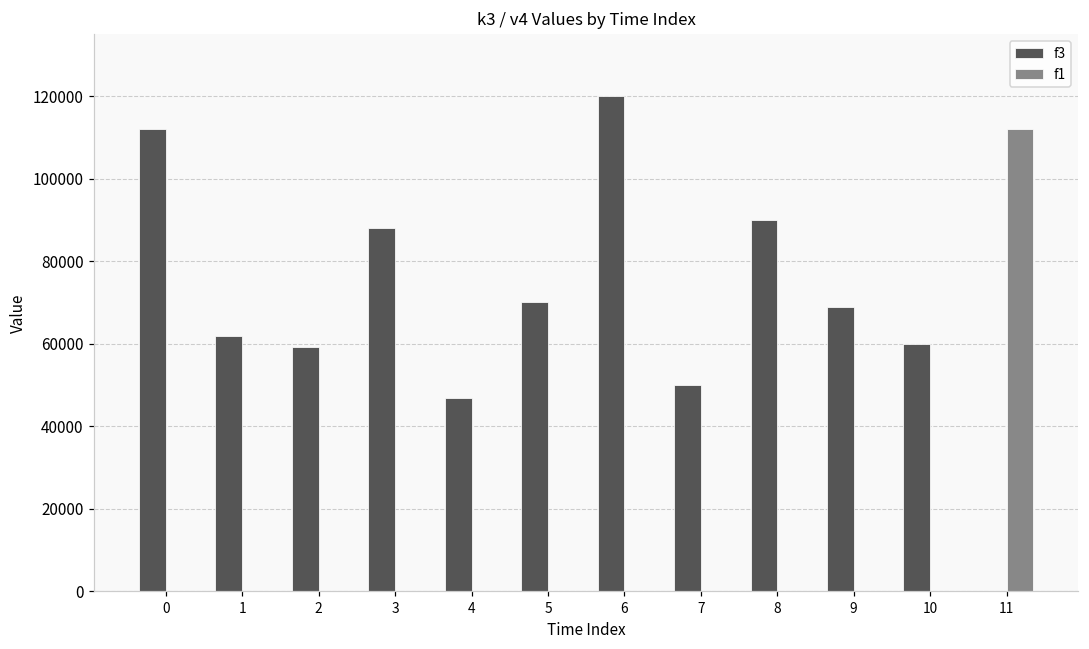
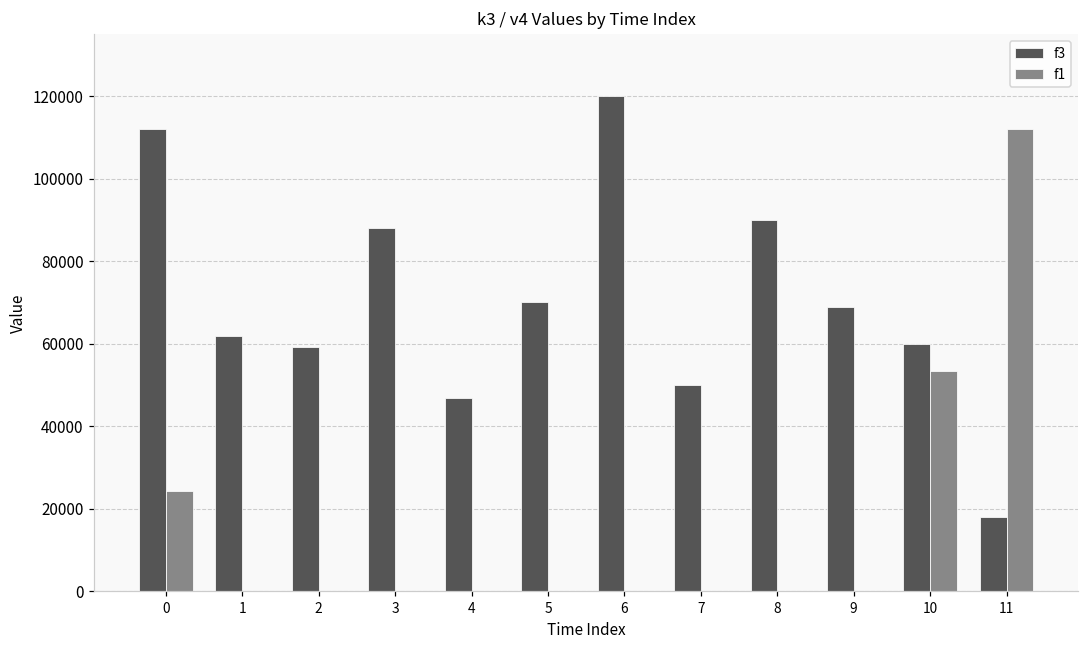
f1, 0: 0 -> 24000
f1, 10: 0 -> 53000
f3, 11: 0 -> 18000
